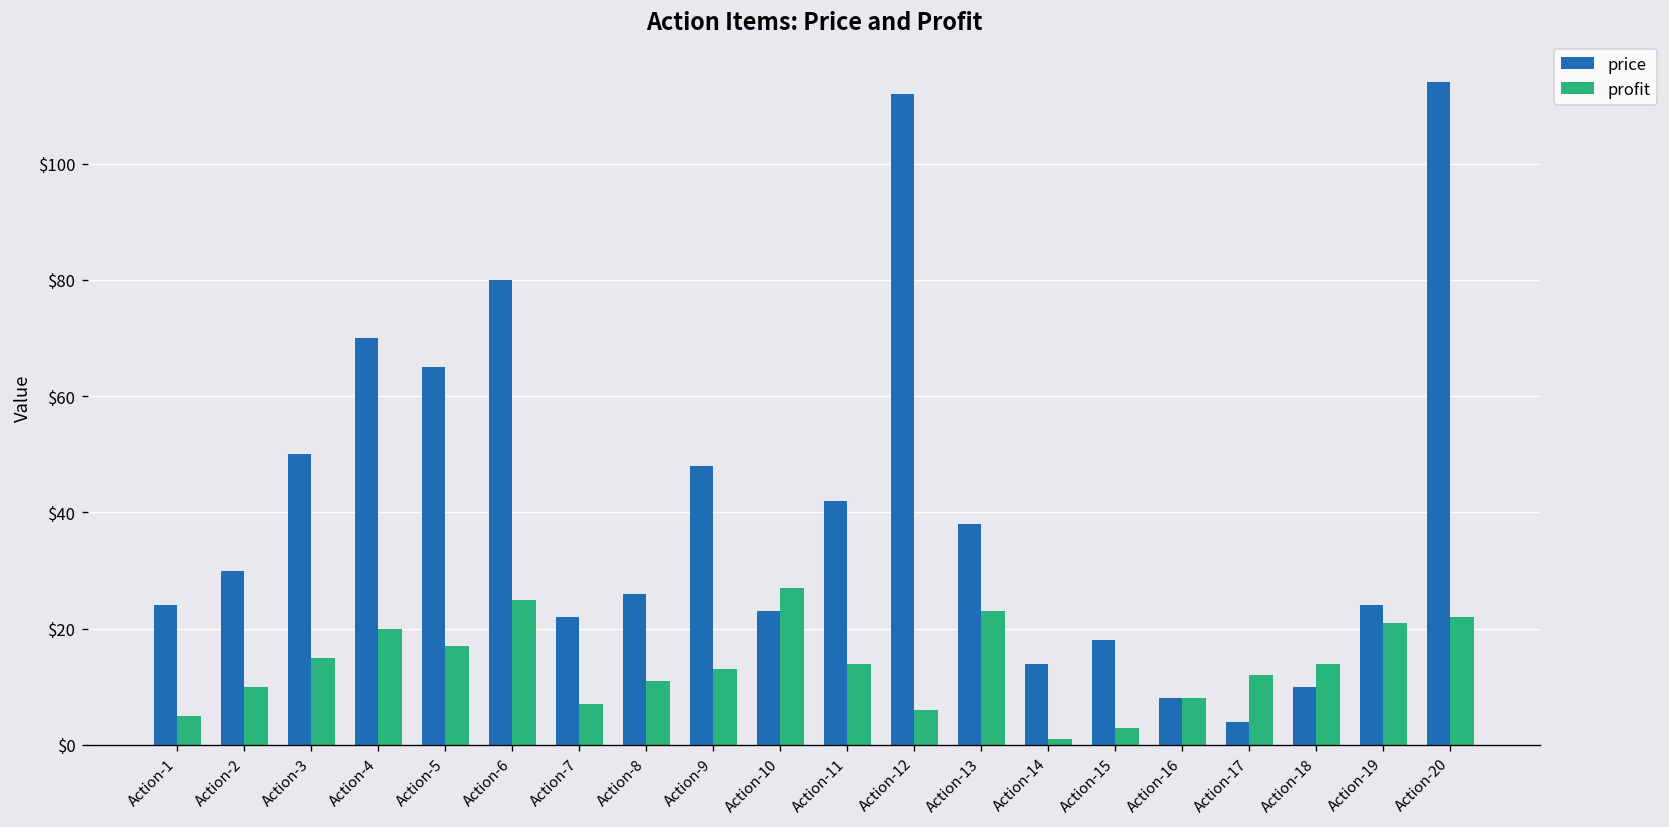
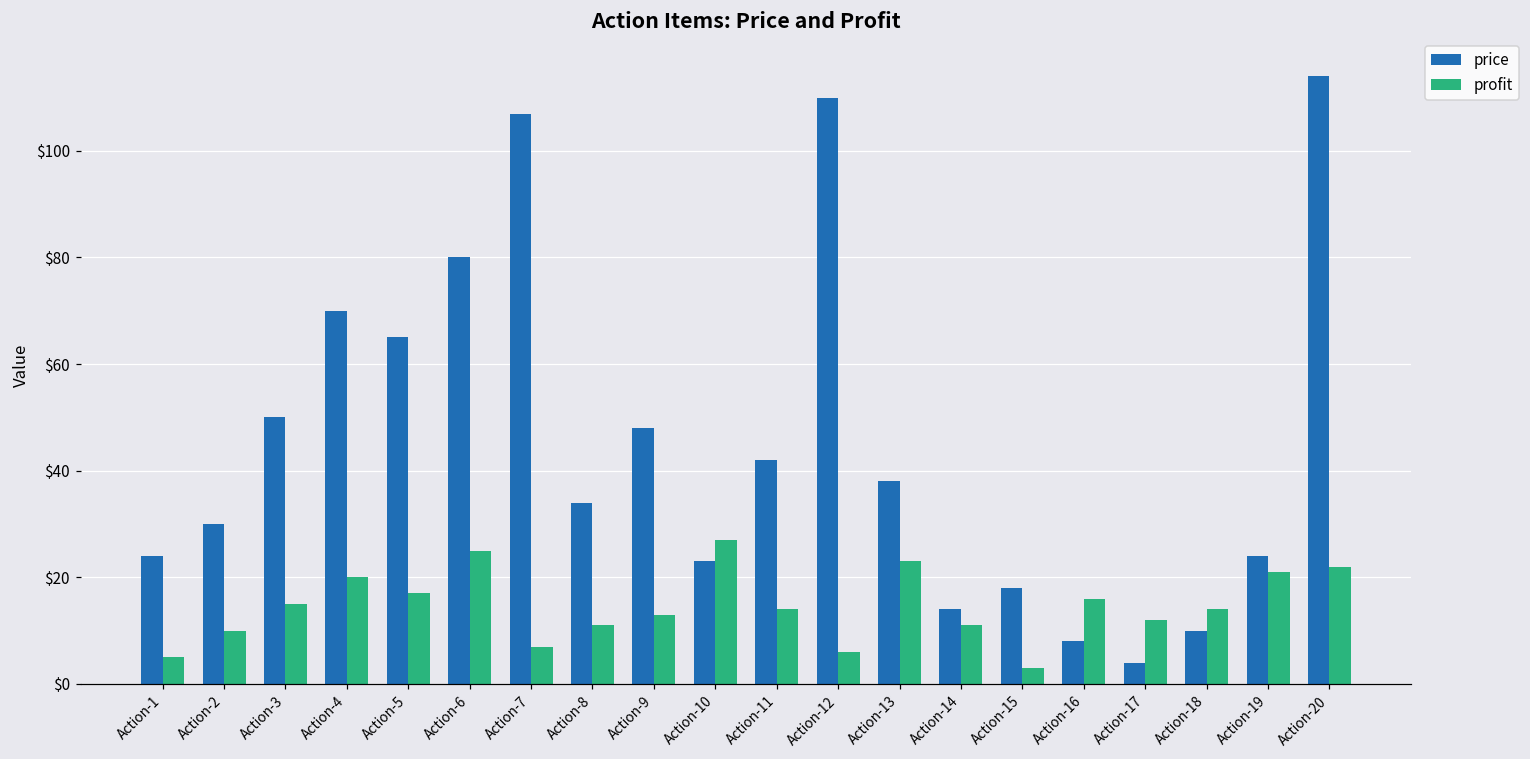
price, Action-7: $22 -> $107
price, Action-8: $26 -> $34
price, Action-12: $112 -> $110
profit, Action-14: $1 -> $11
profit, Action-16: $8 -> $16
